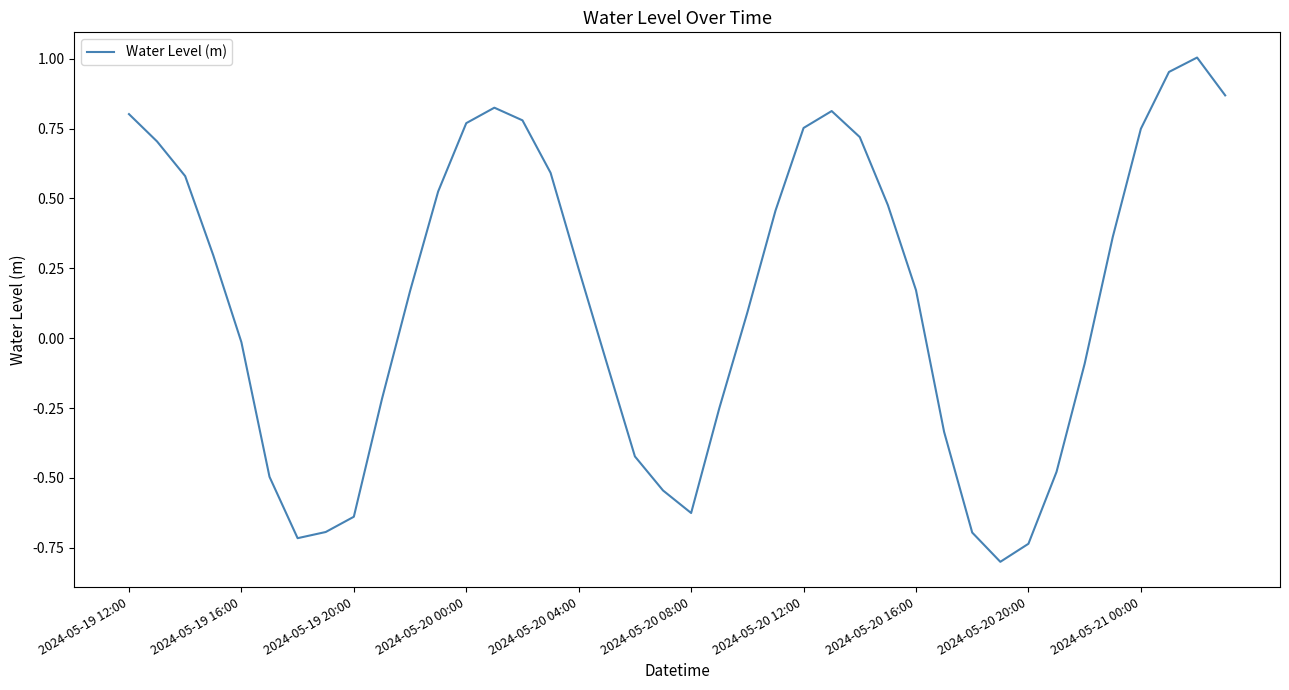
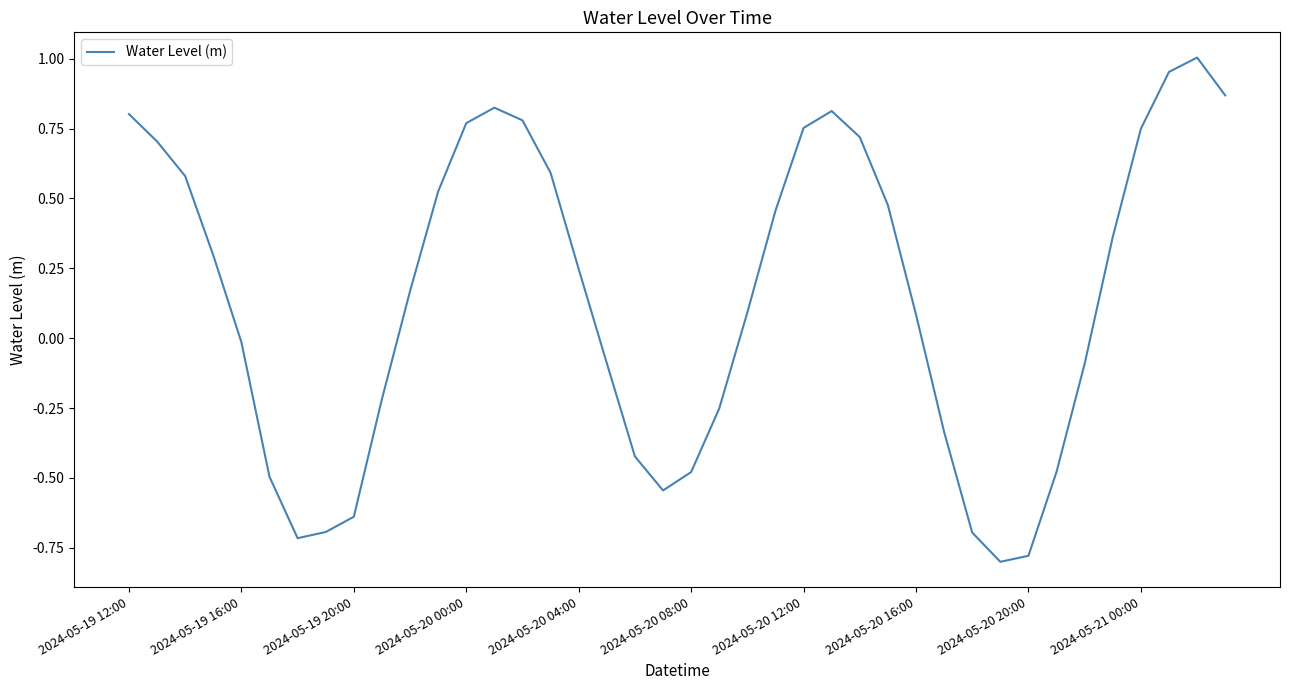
2024-05-20 08:00: -0.63 -> -0.48
2024-05-20 16:00: 0.17 -> 0.08
2024-05-20 20:00: -0.74 -> -0.78
